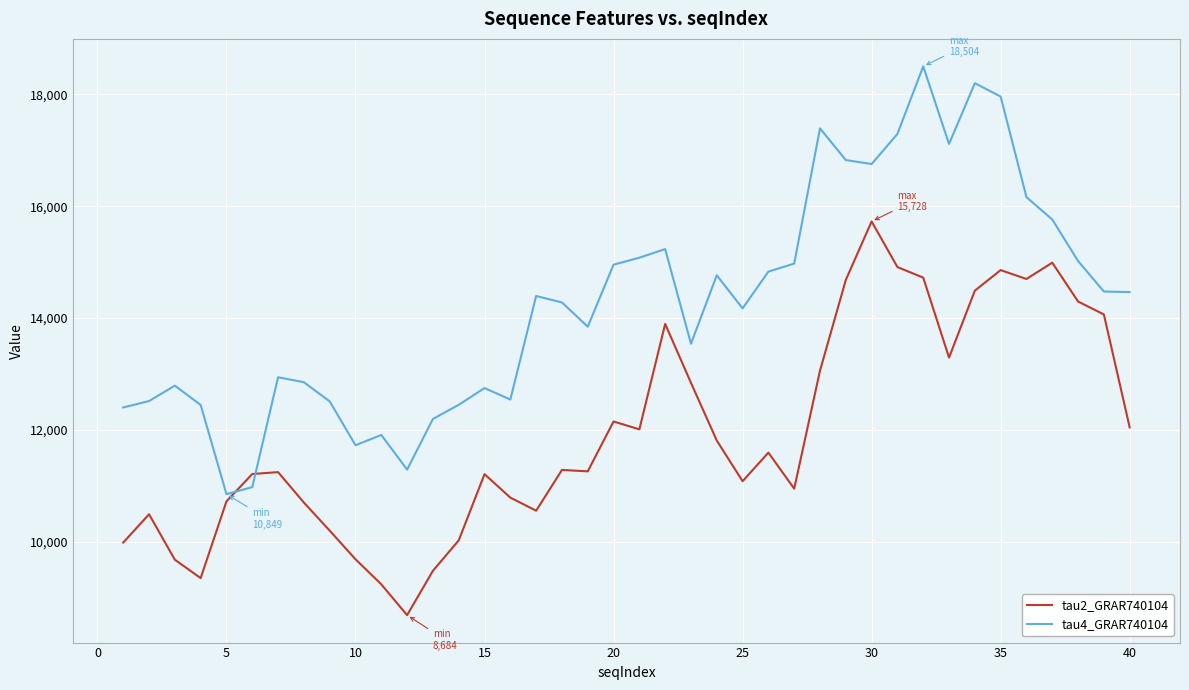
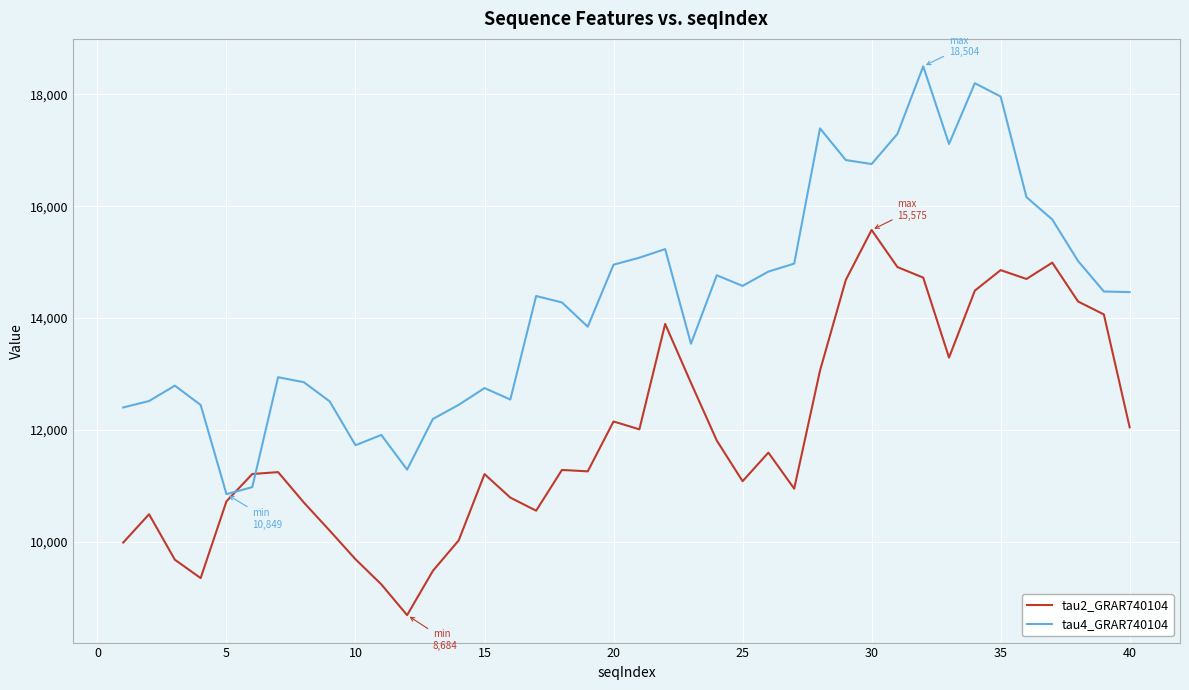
tau4_GRAR740104, 25: 14,200 -> 14,600
tau2_GRAR740104, 30: 15,728 -> 15,575
